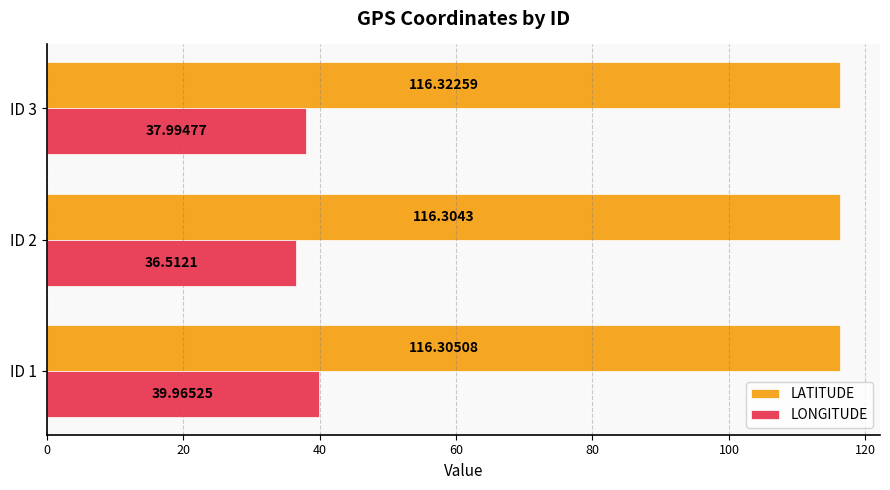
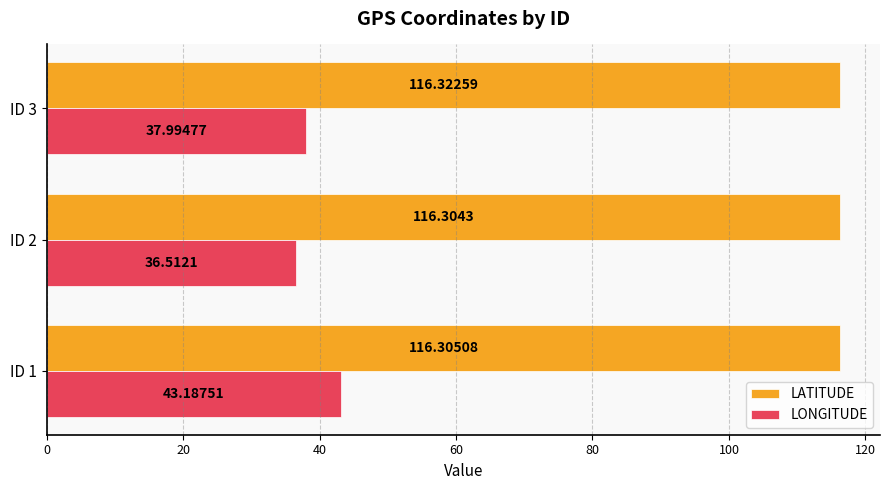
LONGITUDE, ID 1: 39.96525 -> 43.18751
